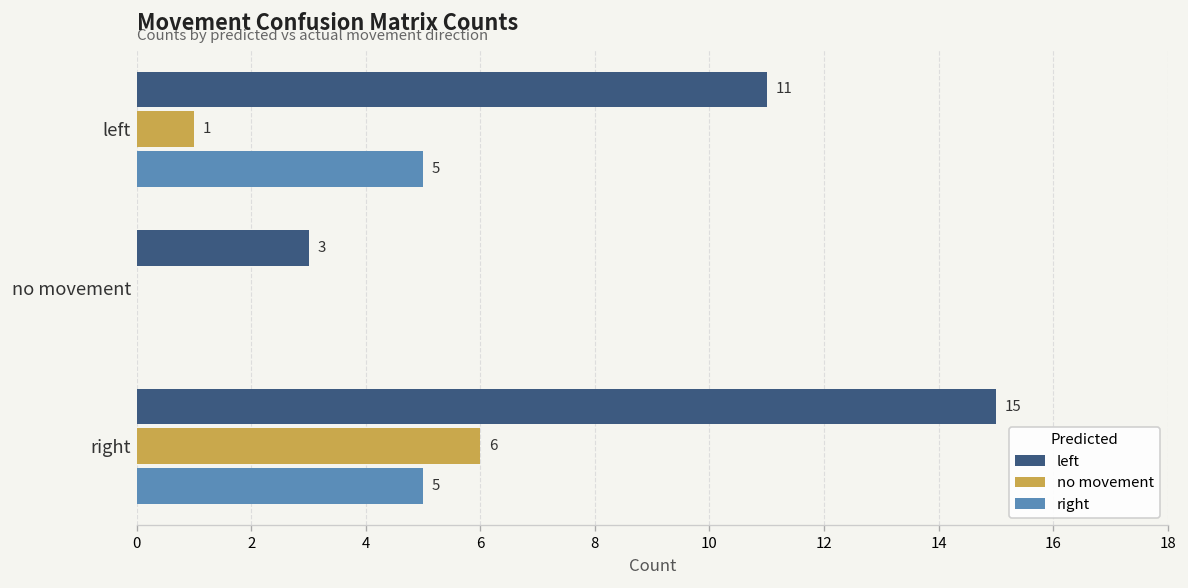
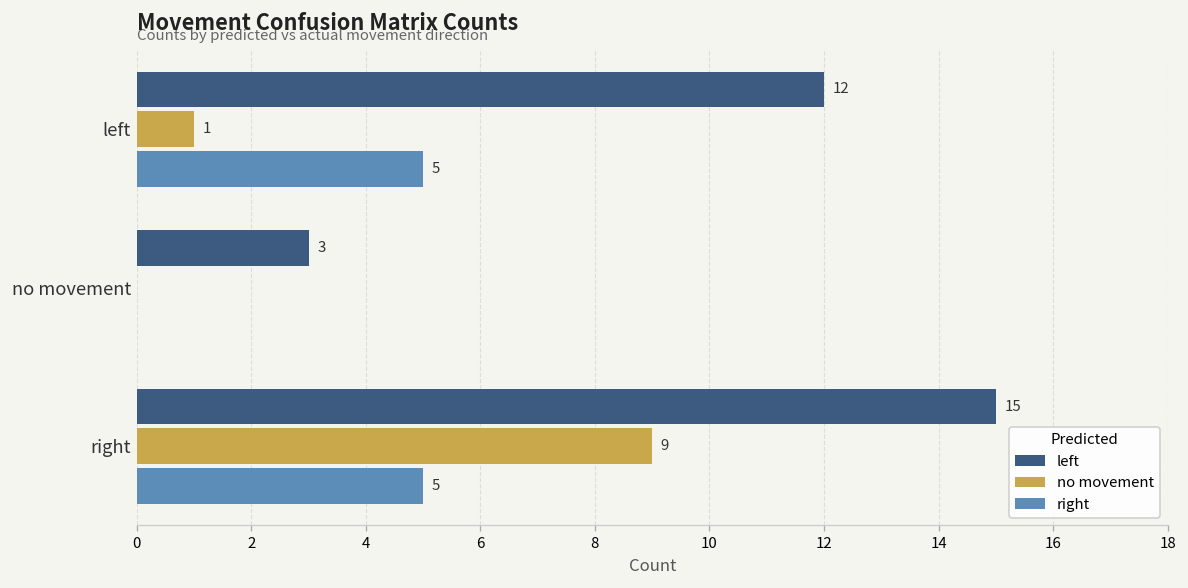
left, left: 11 -> 12
no movement, right: 6 -> 9
